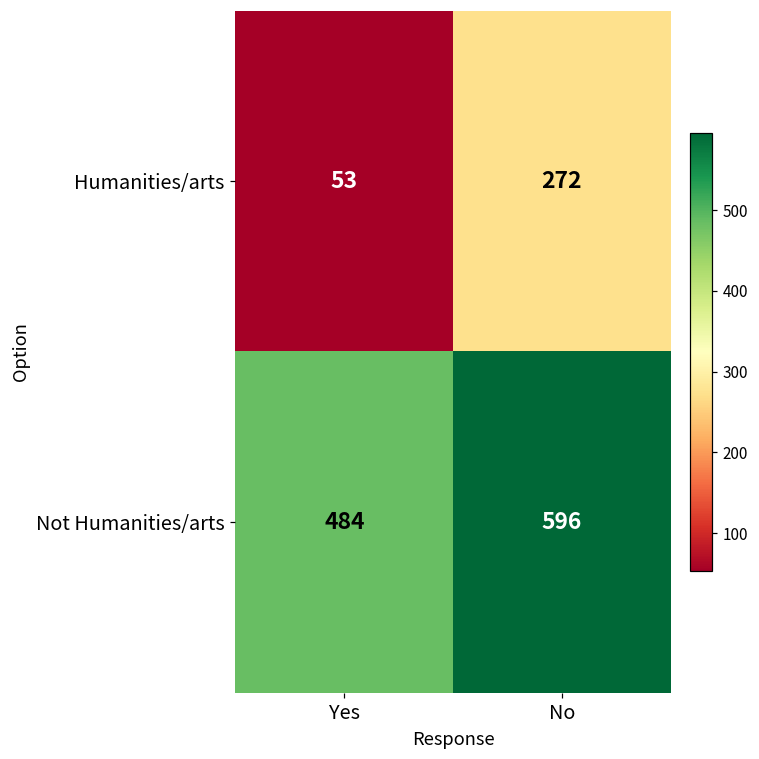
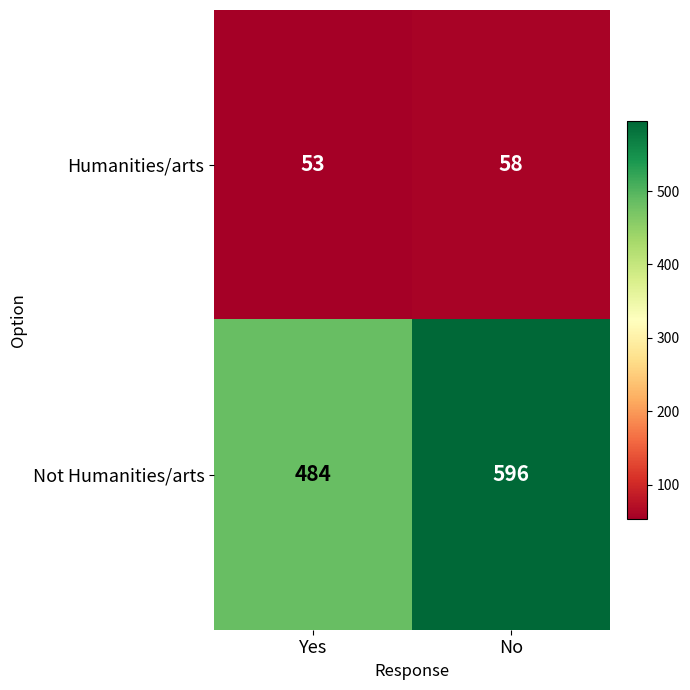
Humanities/arts, No: 272 -> 58
